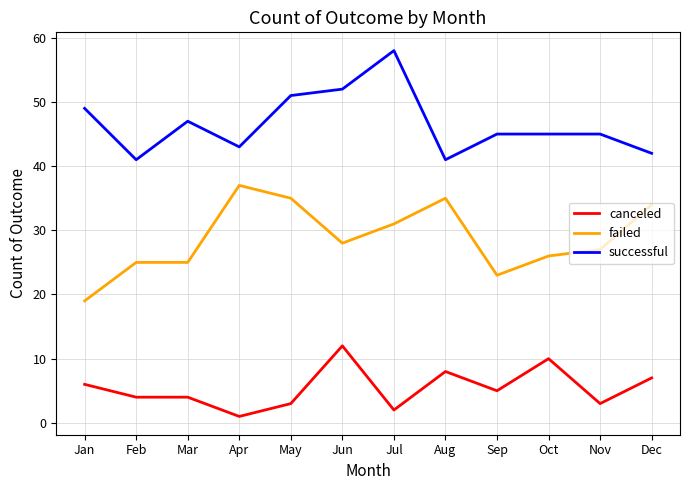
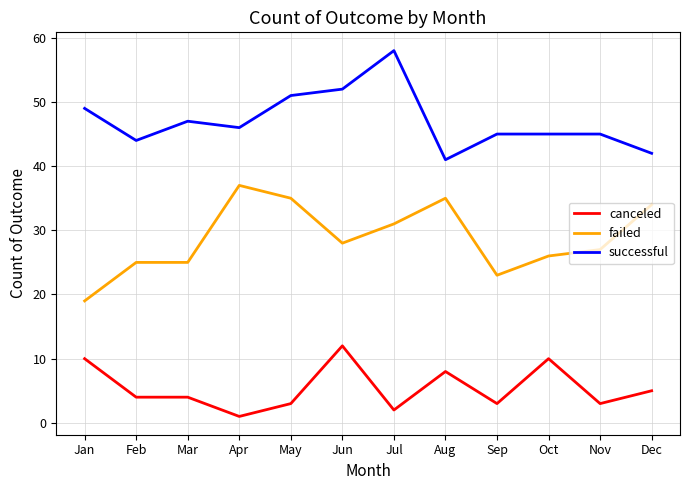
canceled, Jan: 6 -> 10
successful, Feb: 41 -> 44
successful, Apr: 43 -> 46
canceled, Sep: 5 -> 3
canceled, Dec: 7 -> 5
